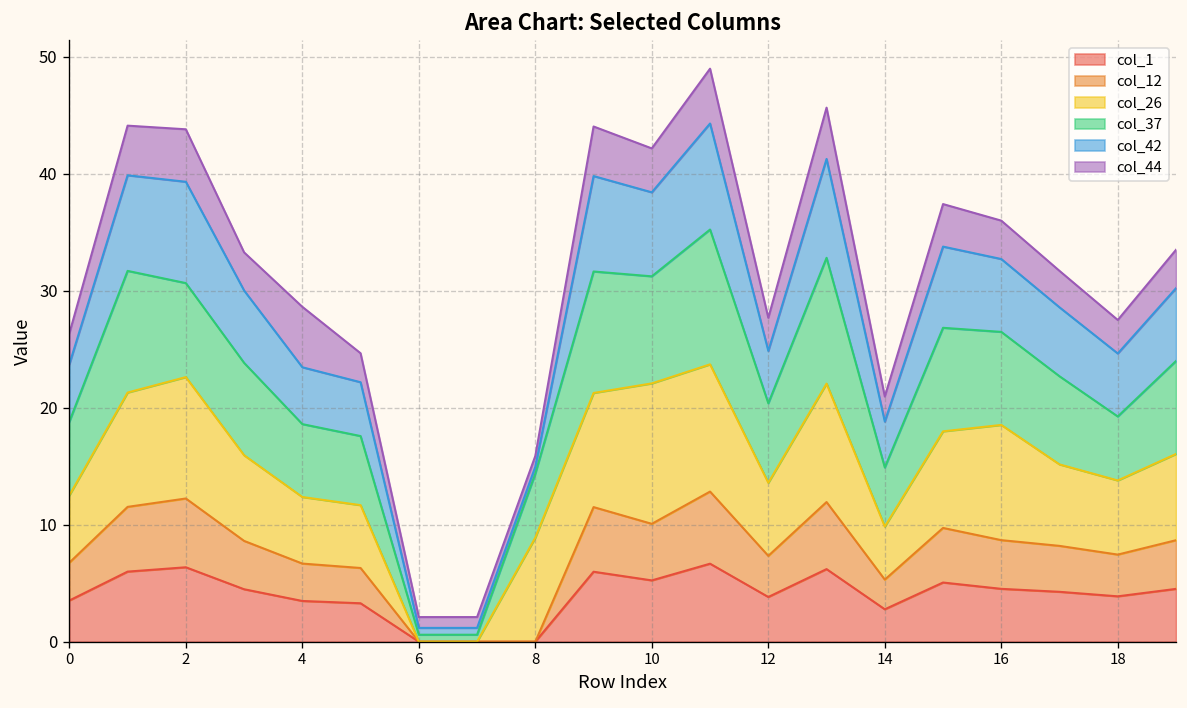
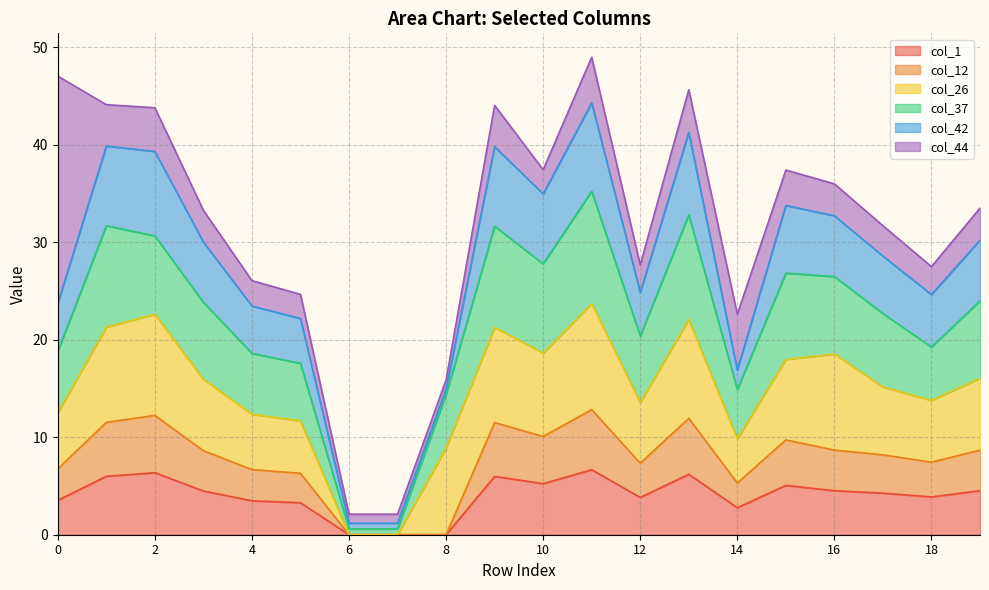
col_44, 0: 3 -> 23
col_44, 4: 5 -> 3
col_26, 10: 12 -> 9
col_44, 10: 4 -> 2
col_42, 14: 4 -> 2
col_44, 14: 2 -> 6
